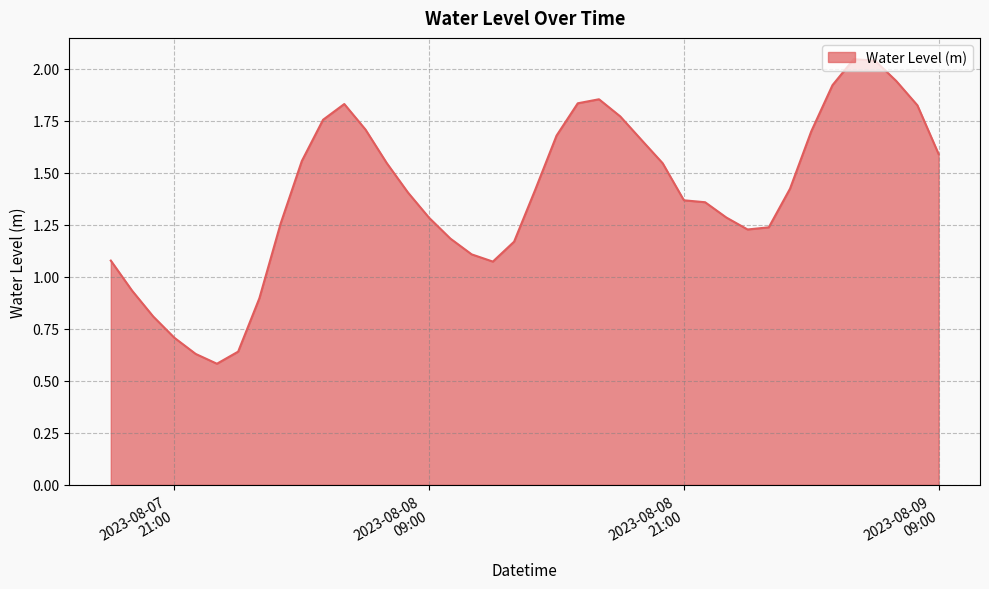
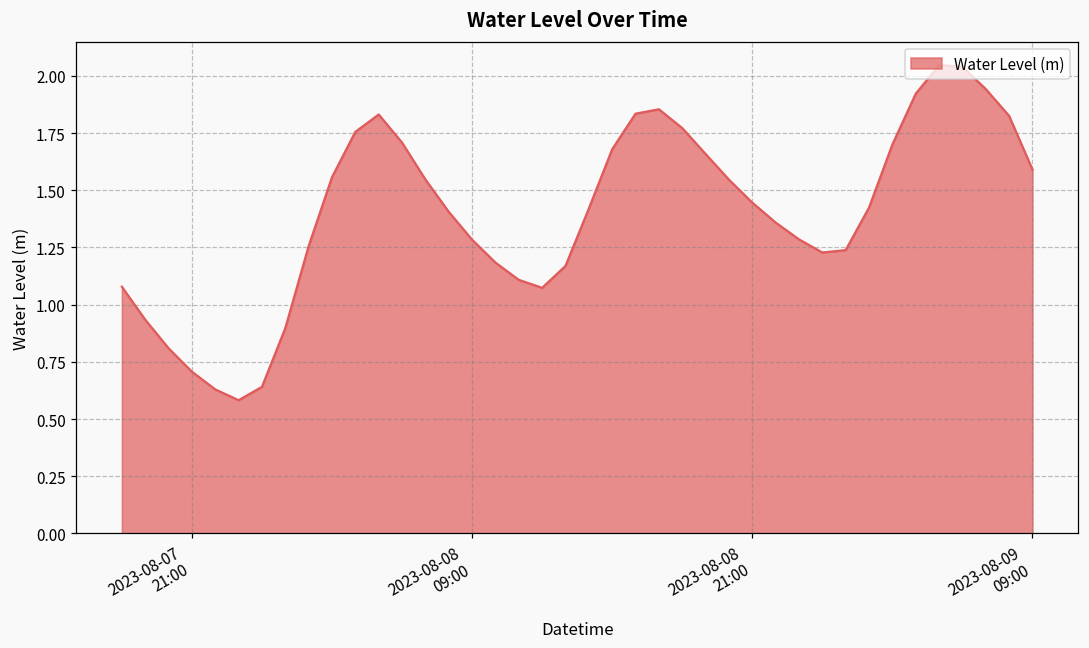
2023-08-08 21:00: 1.37 -> 1.45
